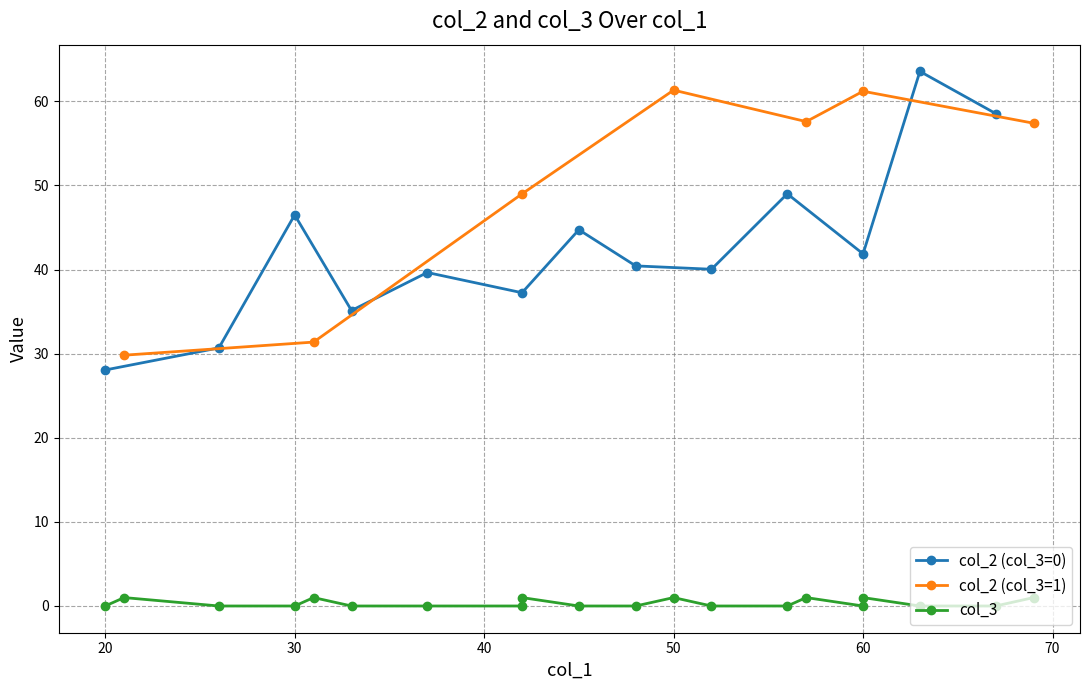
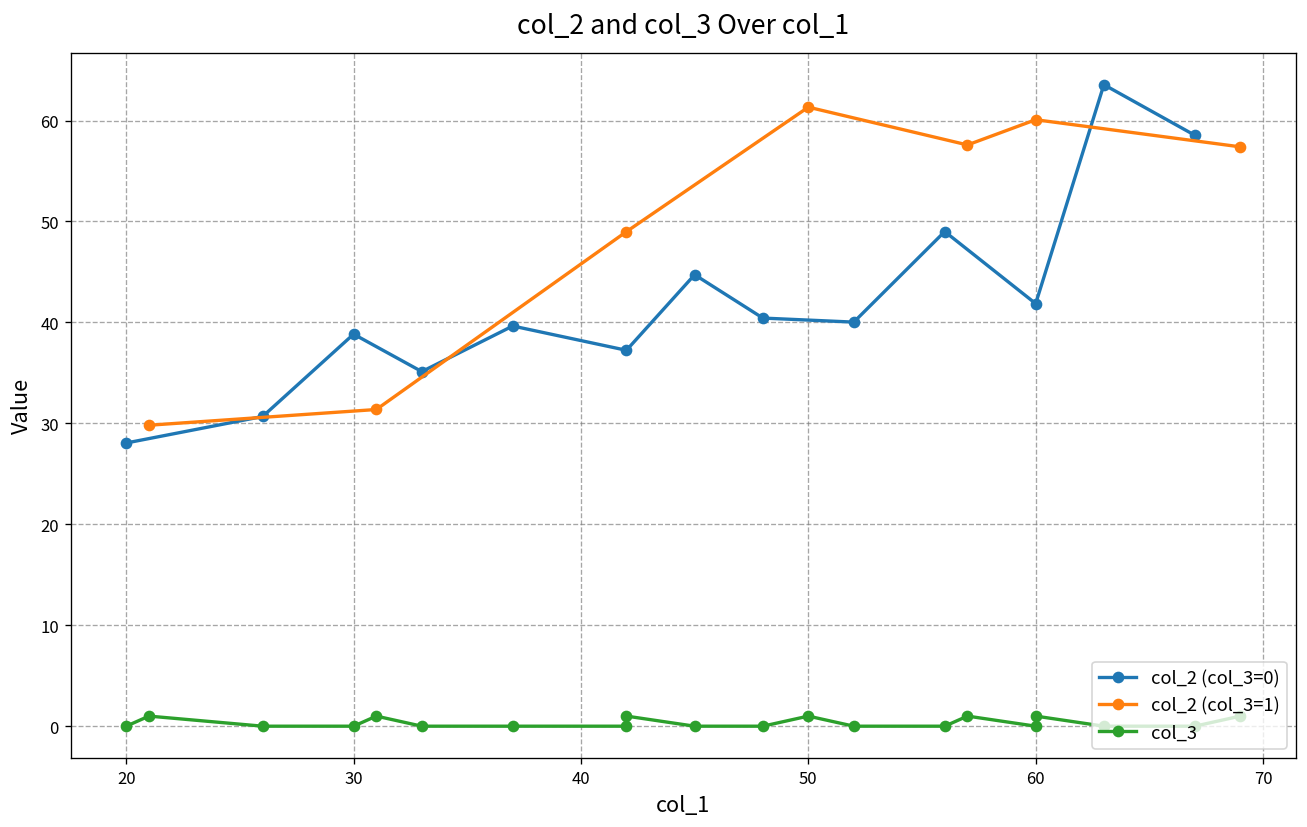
col_2 (col_3=0), 30: 46 -> 39
col_2 (col_3=1), 60: 61 -> 60
